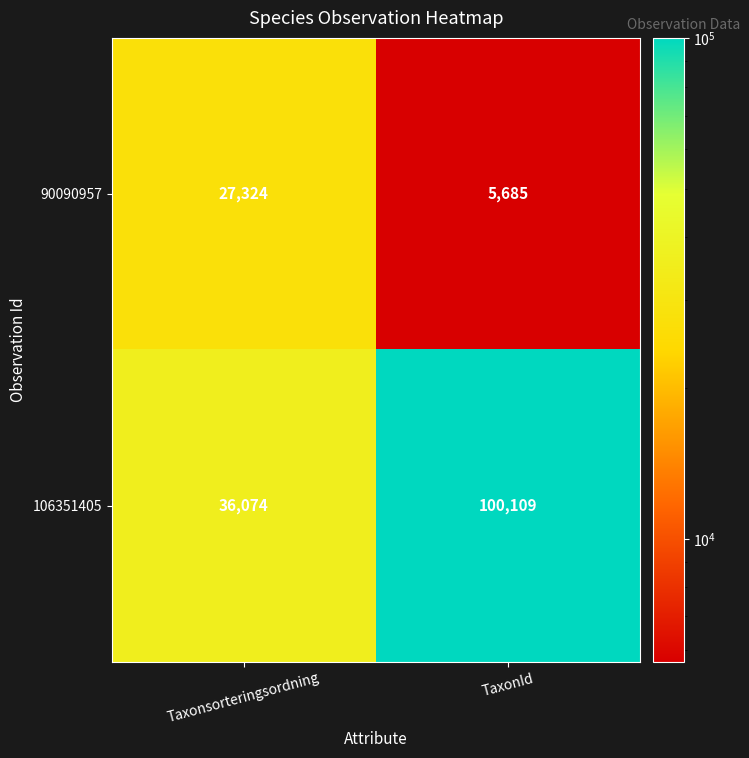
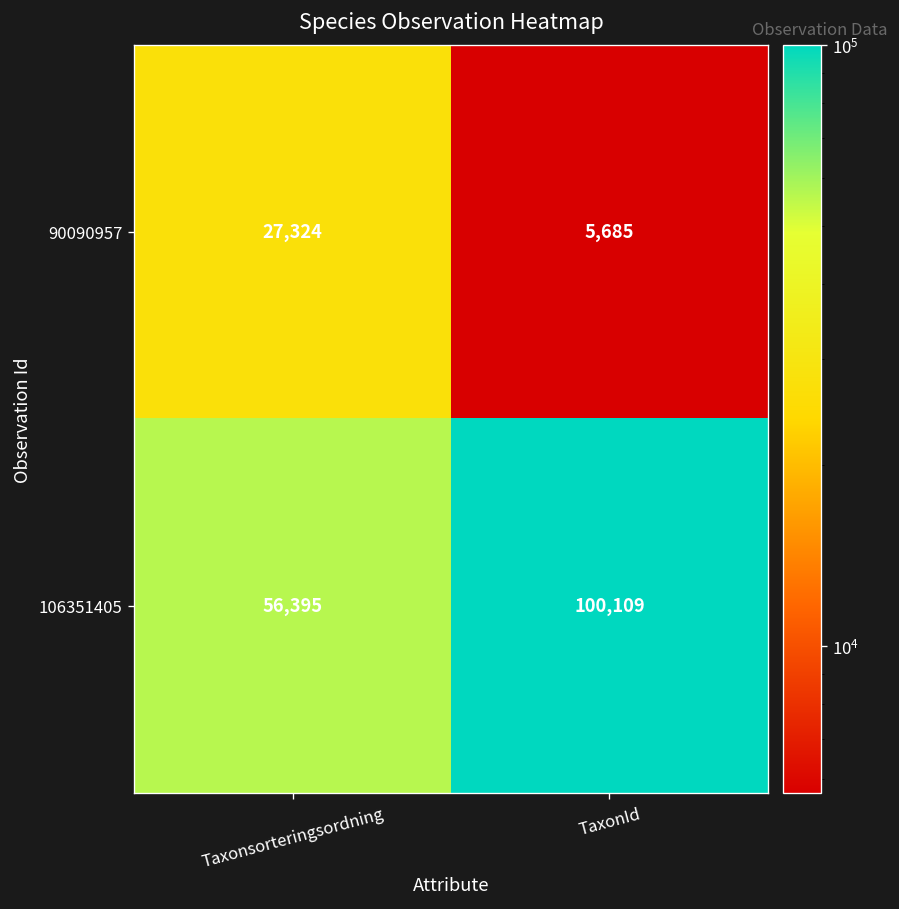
106351405, Taxonsorteringsordning: 36,074 -> 56,395
